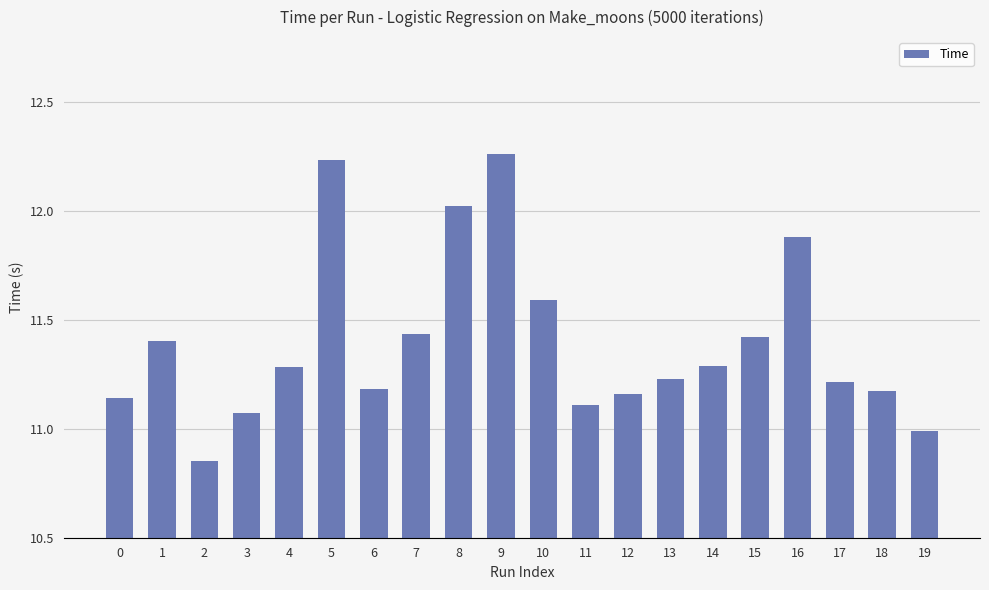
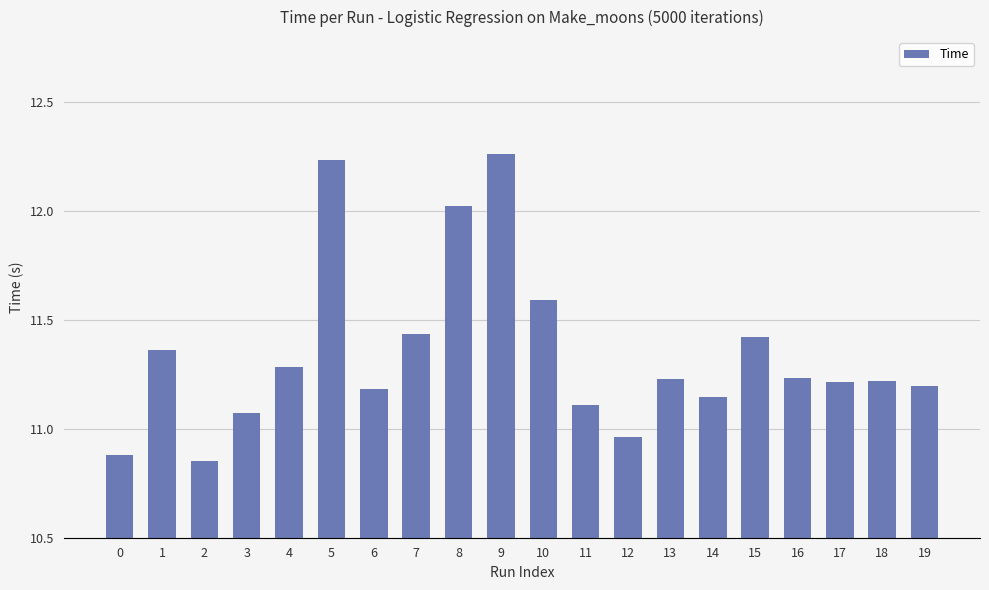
0: 11.14 -> 10.88
1: 11.41 -> 11.36
12: 11.16 -> 10.97
14: 11.29 -> 11.15
16: 11.88 -> 11.23
18: 11.17 -> 11.22
19: 10.99 -> 11.20
